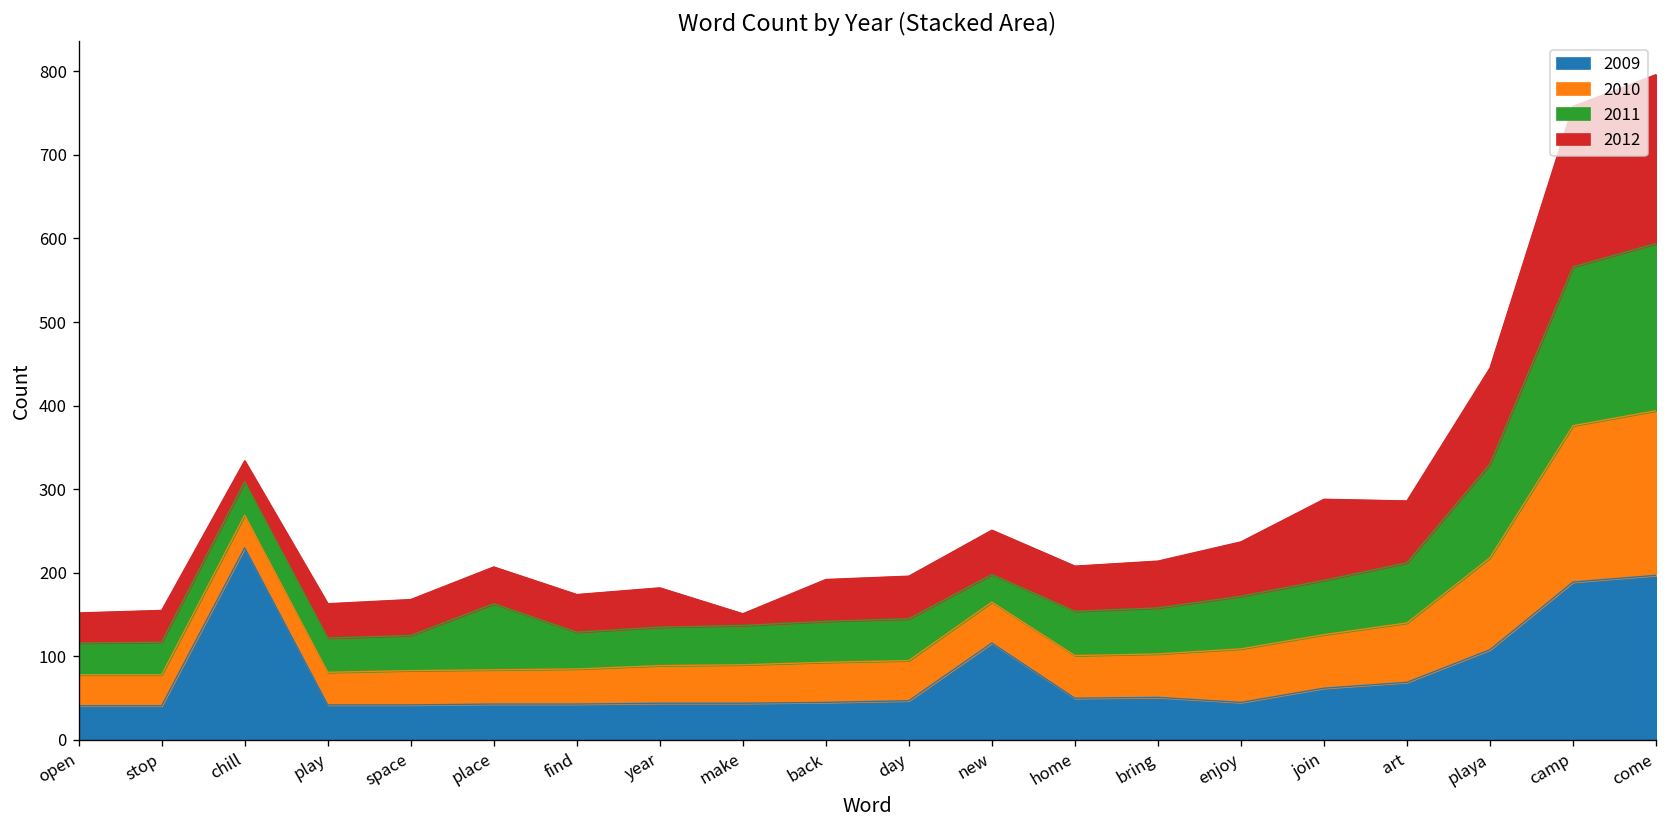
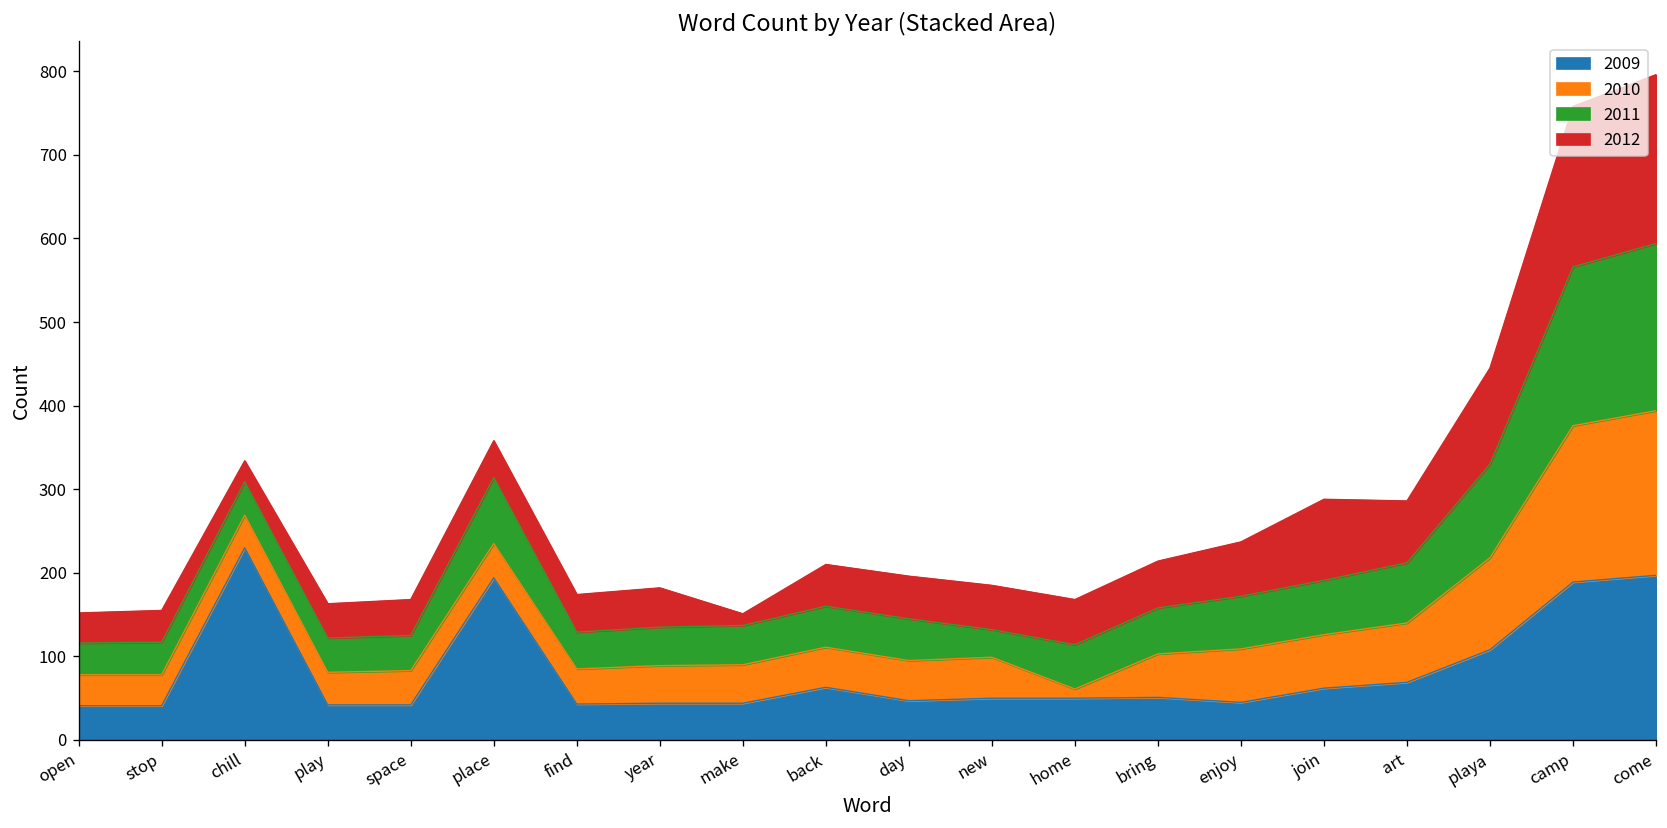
2009, place: 40 -> 190
2009, back: 50 -> 60
2009, new: 120 -> 50
2010, home: 50 -> 10
